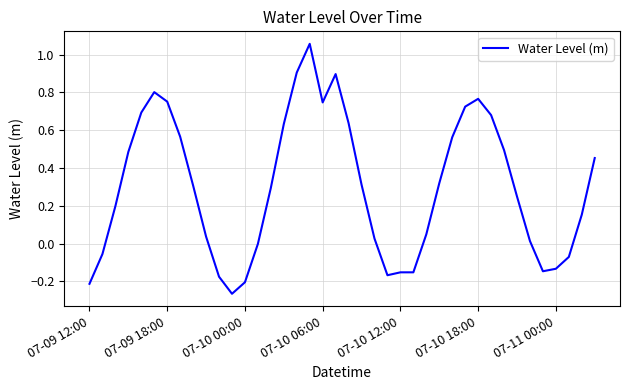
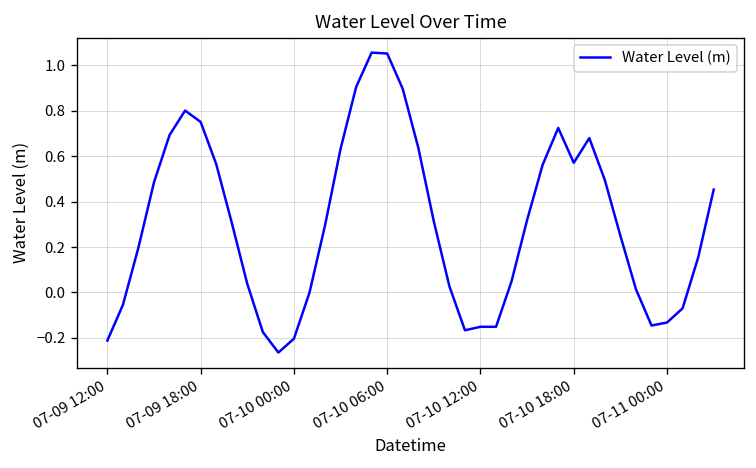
07-10 06:00: 0.75 -> 1.05
07-10 18:00: 0.77 -> 0.57
